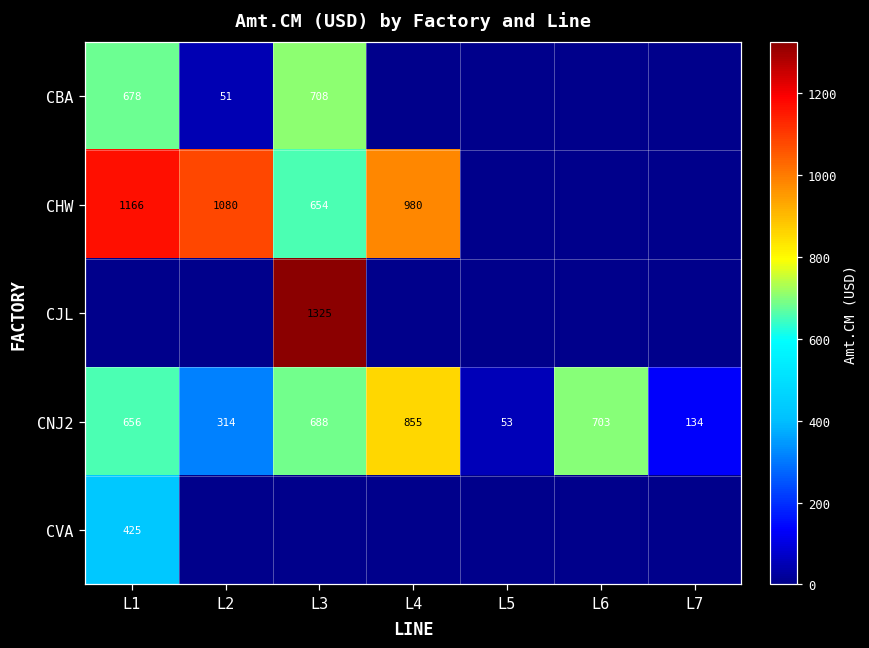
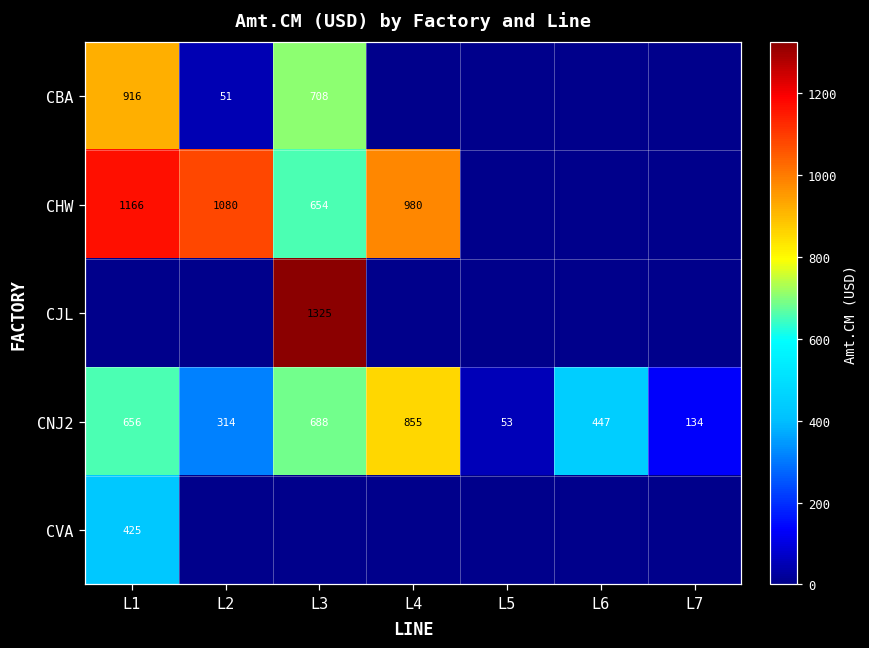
CBA, L1: 678 -> 916
CNJ2, L6: 703 -> 447
